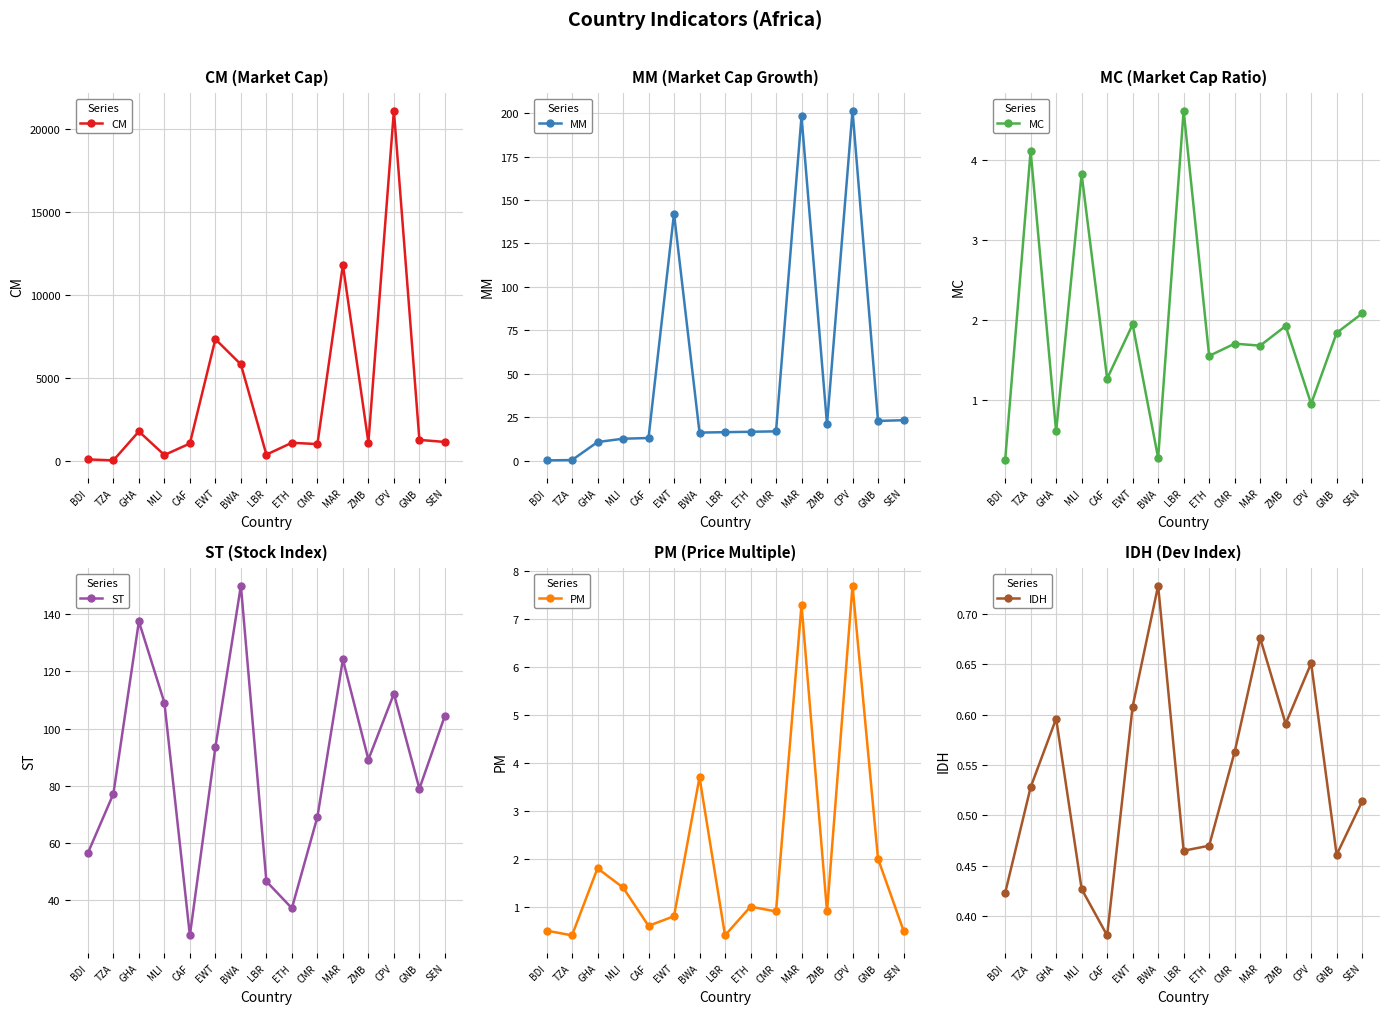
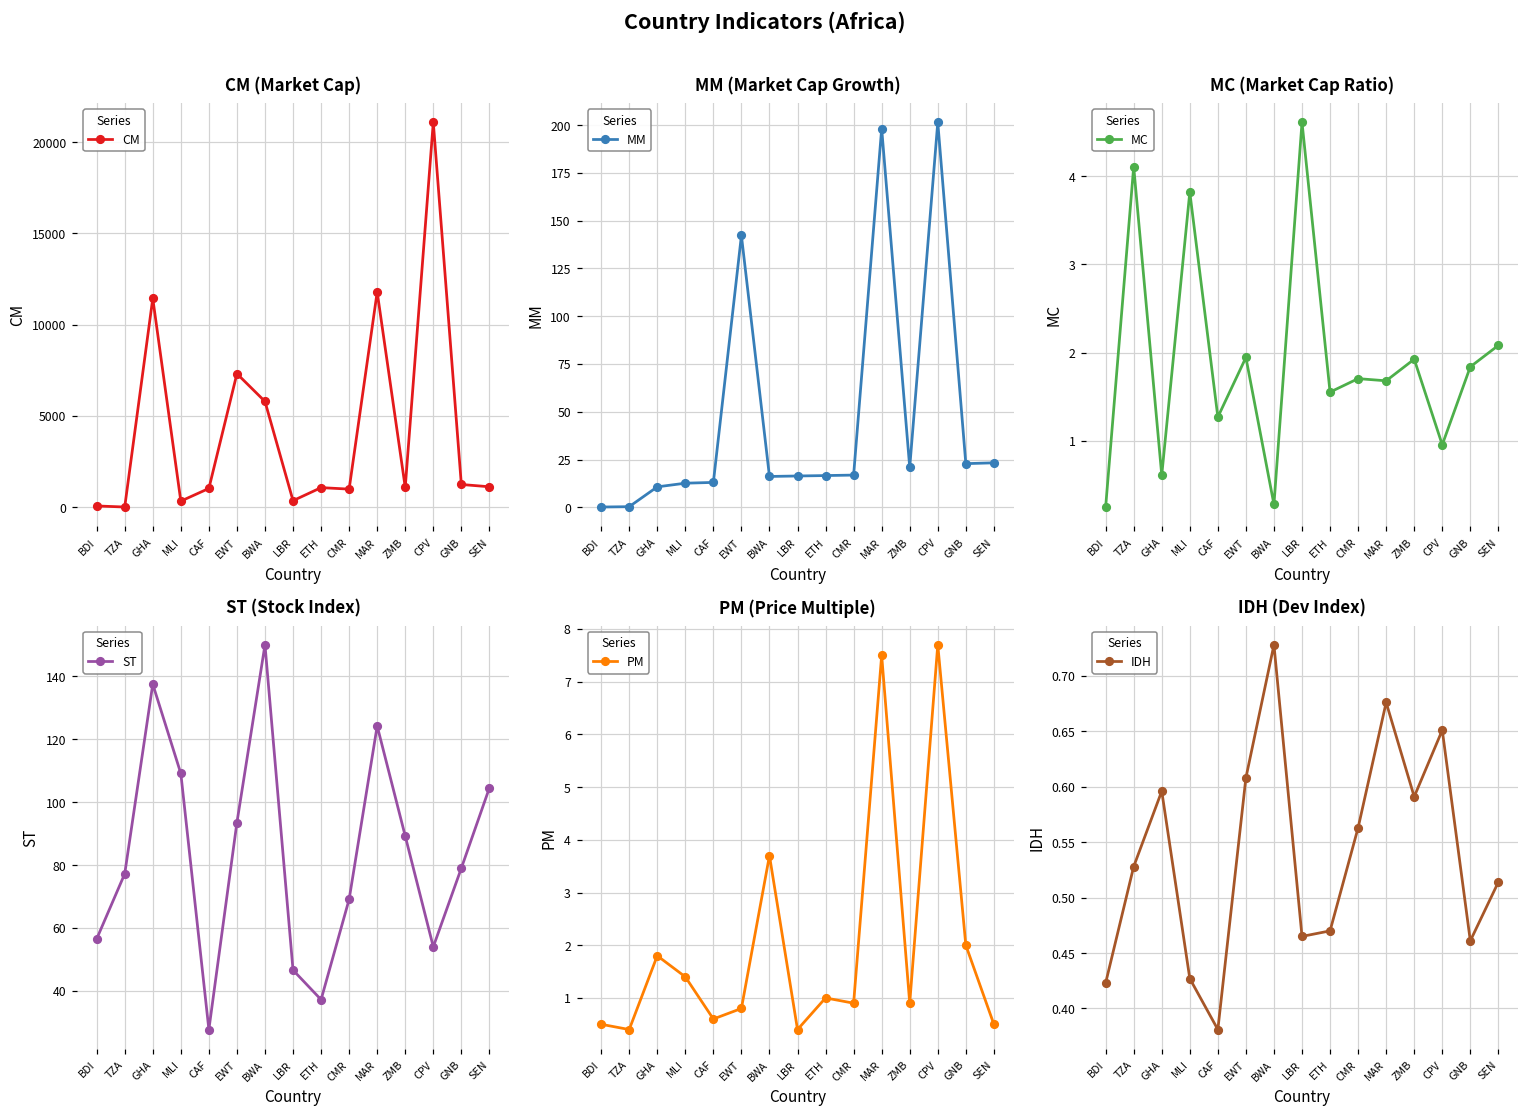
CM (Market Cap), GHA: 1800 -> 11400
ST (Stock Index), CPV: 112 -> 54
PM (Price Multiple), MAR: 7.3 -> 7.5
